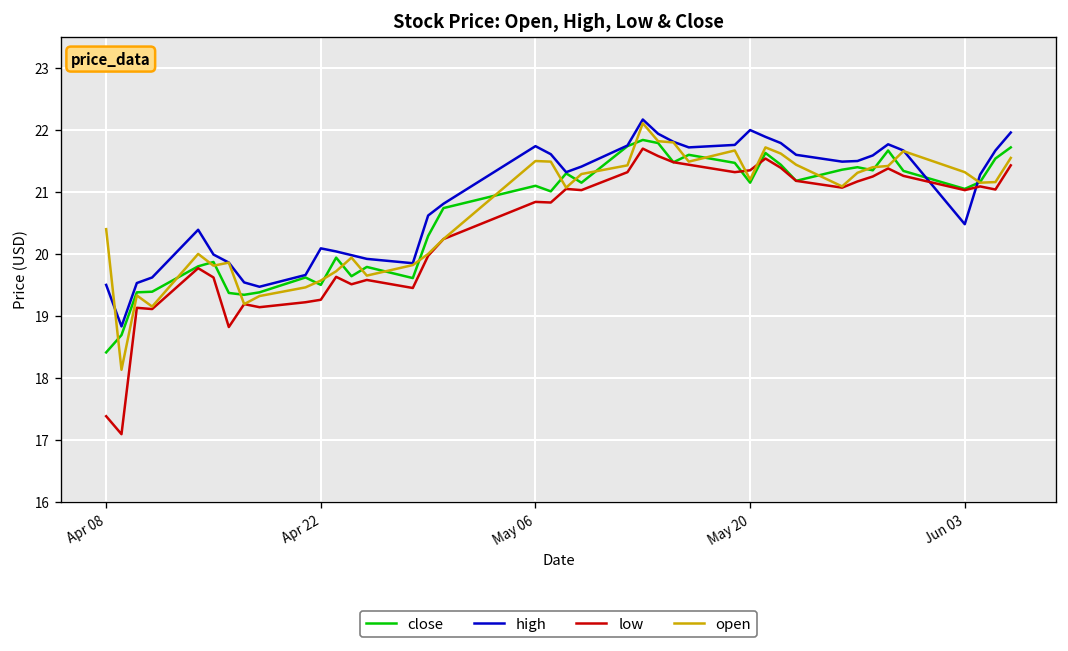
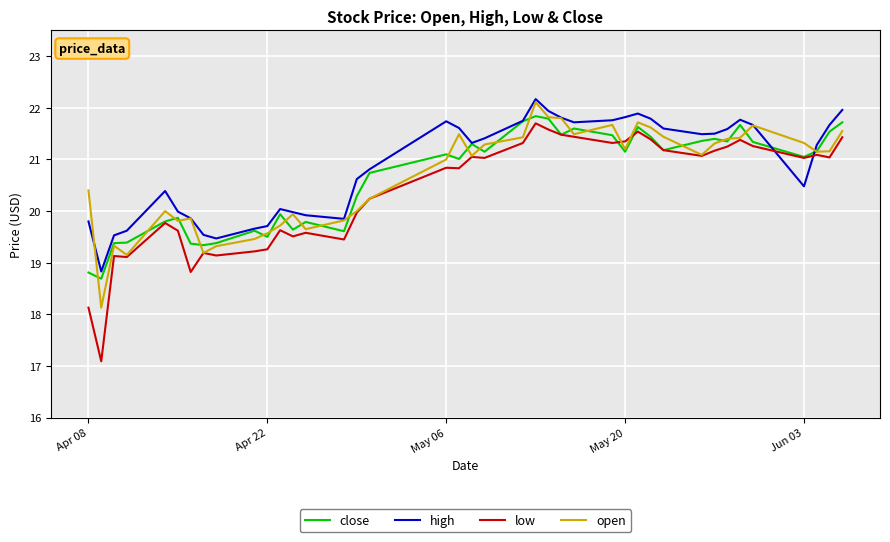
close, Apr 08: 18.4 -> 18.8
high, Apr 08: 19.5 -> 19.8
low, Apr 08: 17.4 -> 18.1
high, Apr 22: 20.1 -> 19.7
open, May 06: 21.5 -> 21.0
high, May 20: 22.0 -> 21.8
